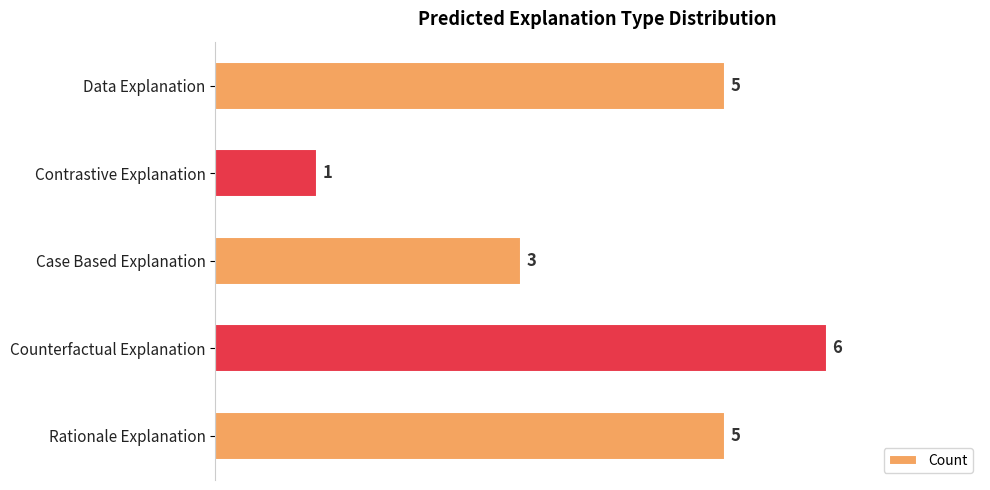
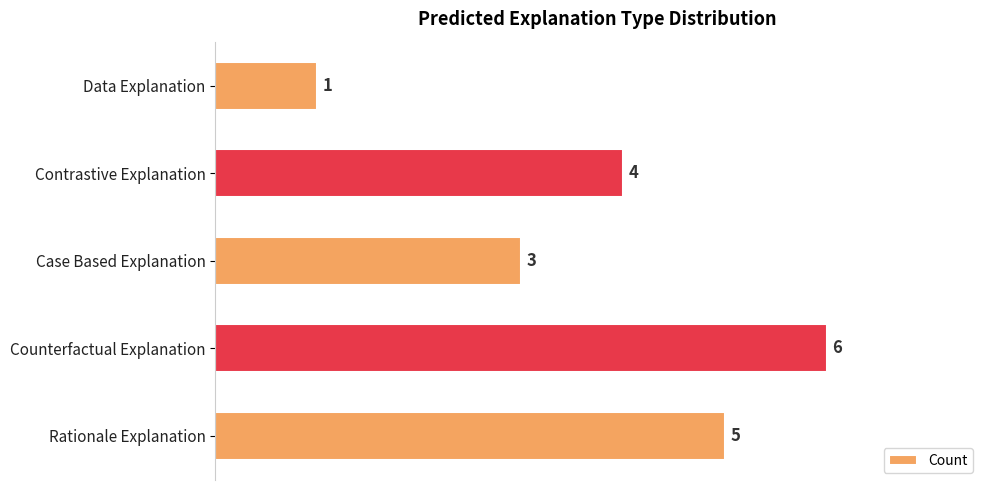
Data Explanation: 5 -> 1
Contrastive Explanation: 1 -> 4
